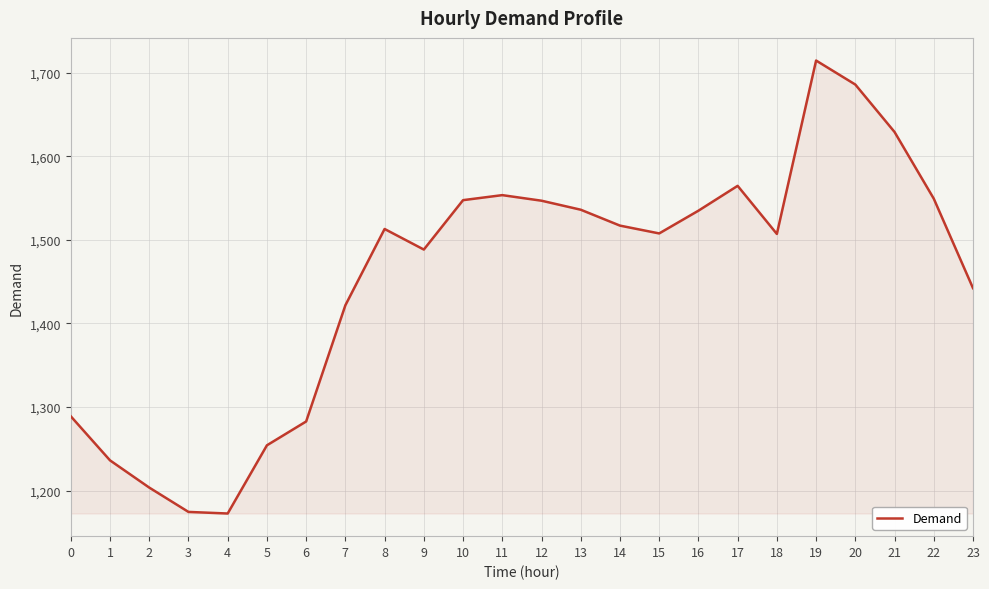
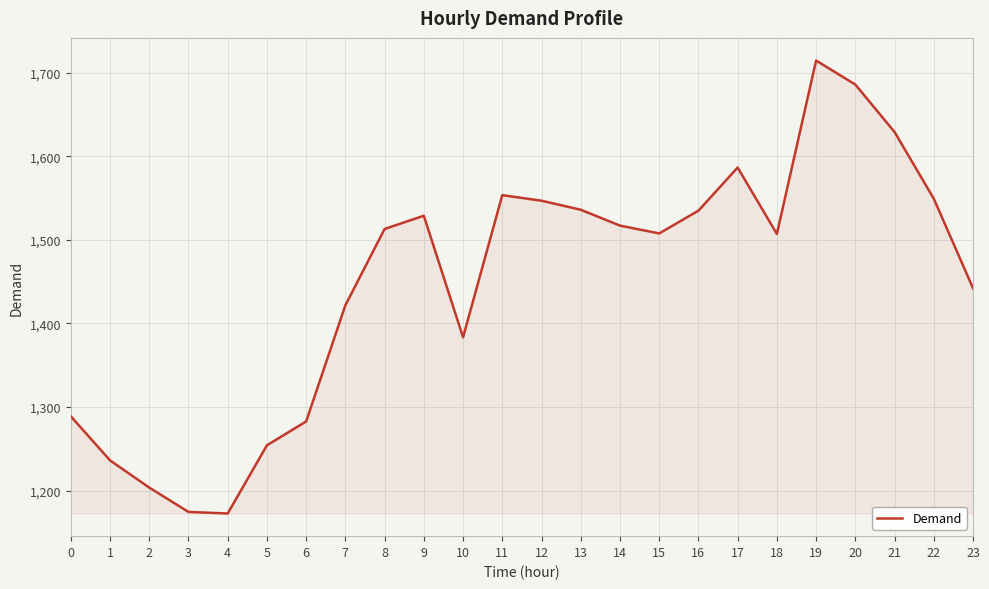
9: 1,490 -> 1,530
10: 1,550 -> 1,380
17: 1,560 -> 1,590
